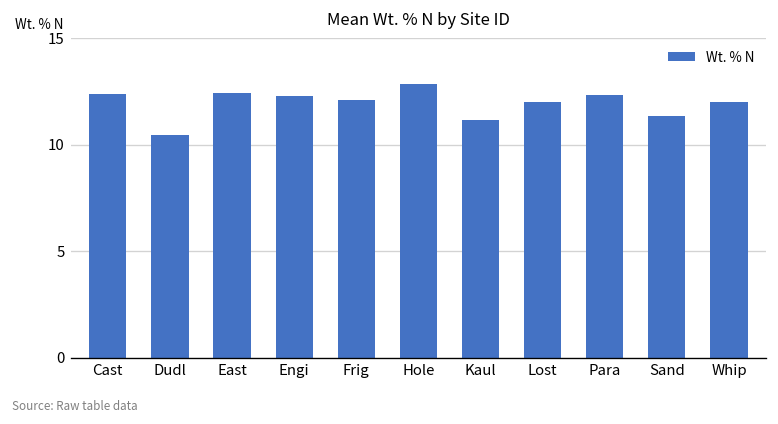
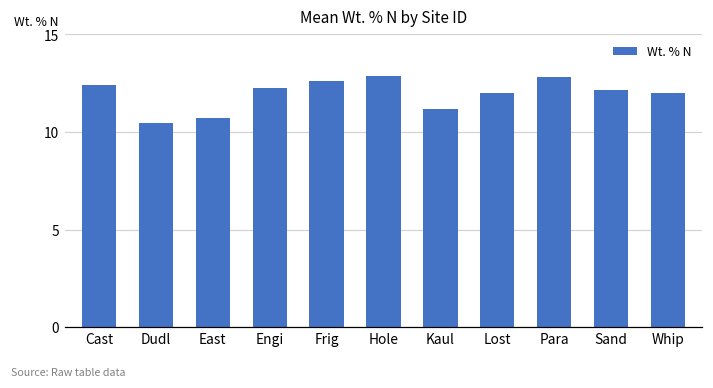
East: 12.5 -> 10.7
Frig: 12.1 -> 12.6
Para: 12.3 -> 12.8
Sand: 11.4 -> 12.2
